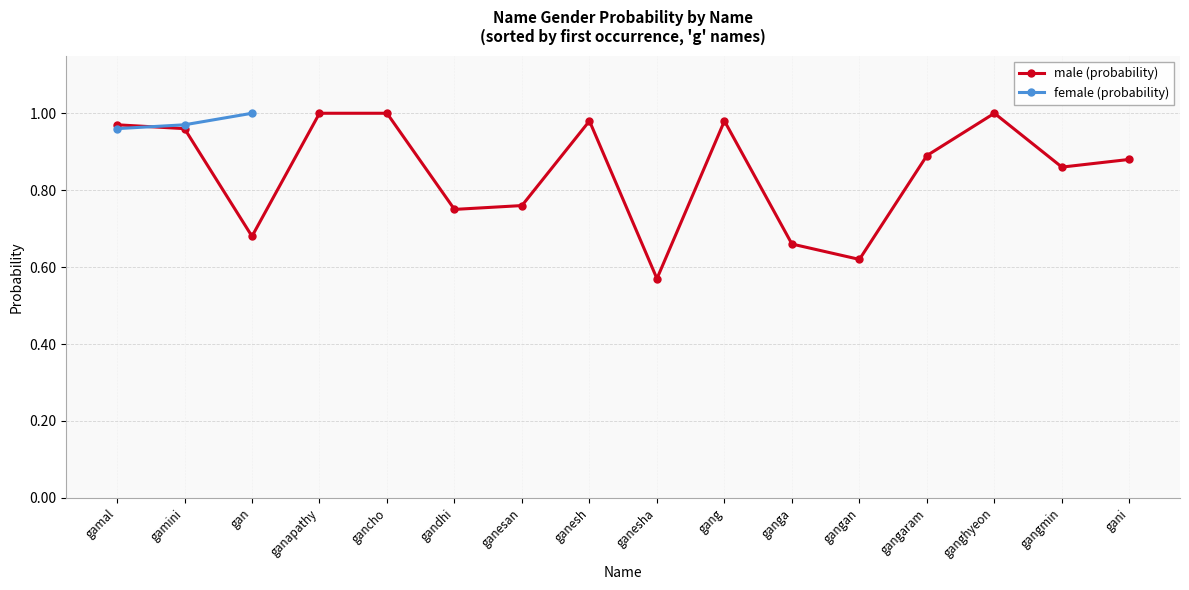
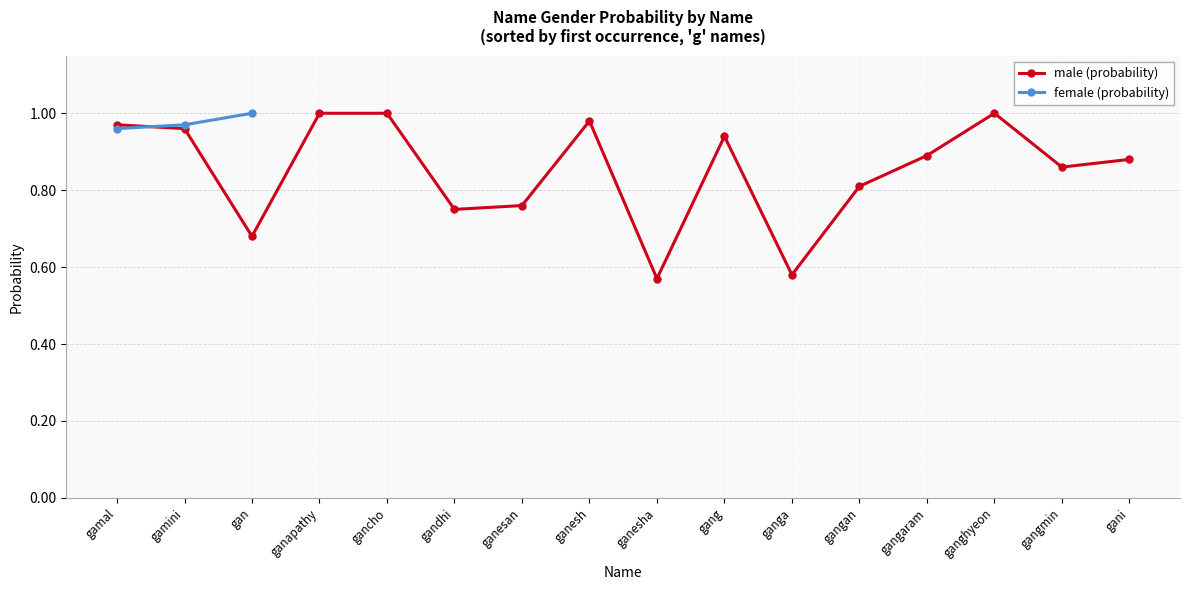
male (probability), gang: 0.98 -> 0.94
male (probability), ganga: 0.66 -> 0.58
male (probability), gangan: 0.62 -> 0.81
